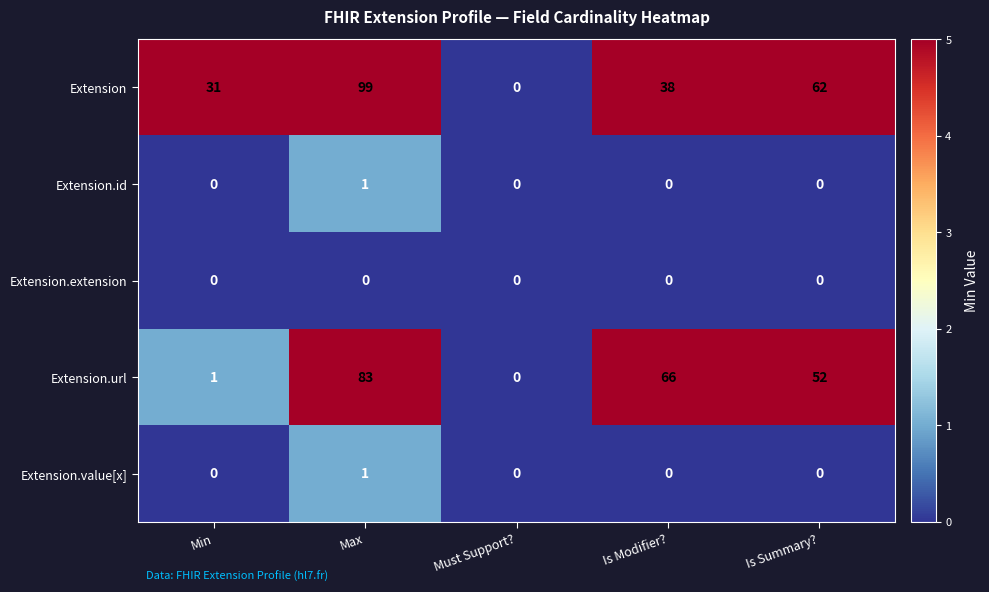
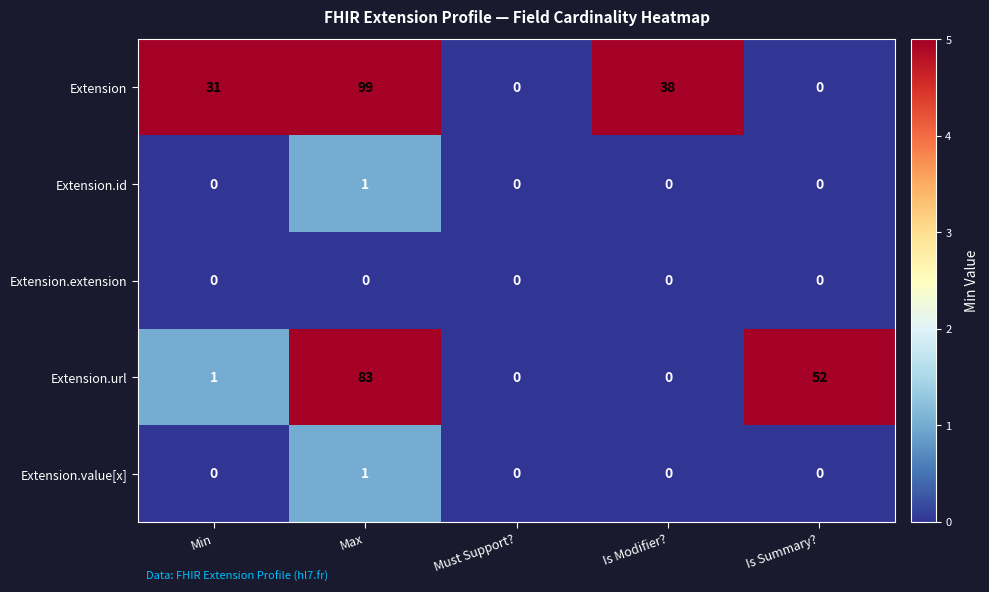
Extension, Is Summary?: 62 -> 0
Extension.url, Is Modifier?: 66 -> 0
